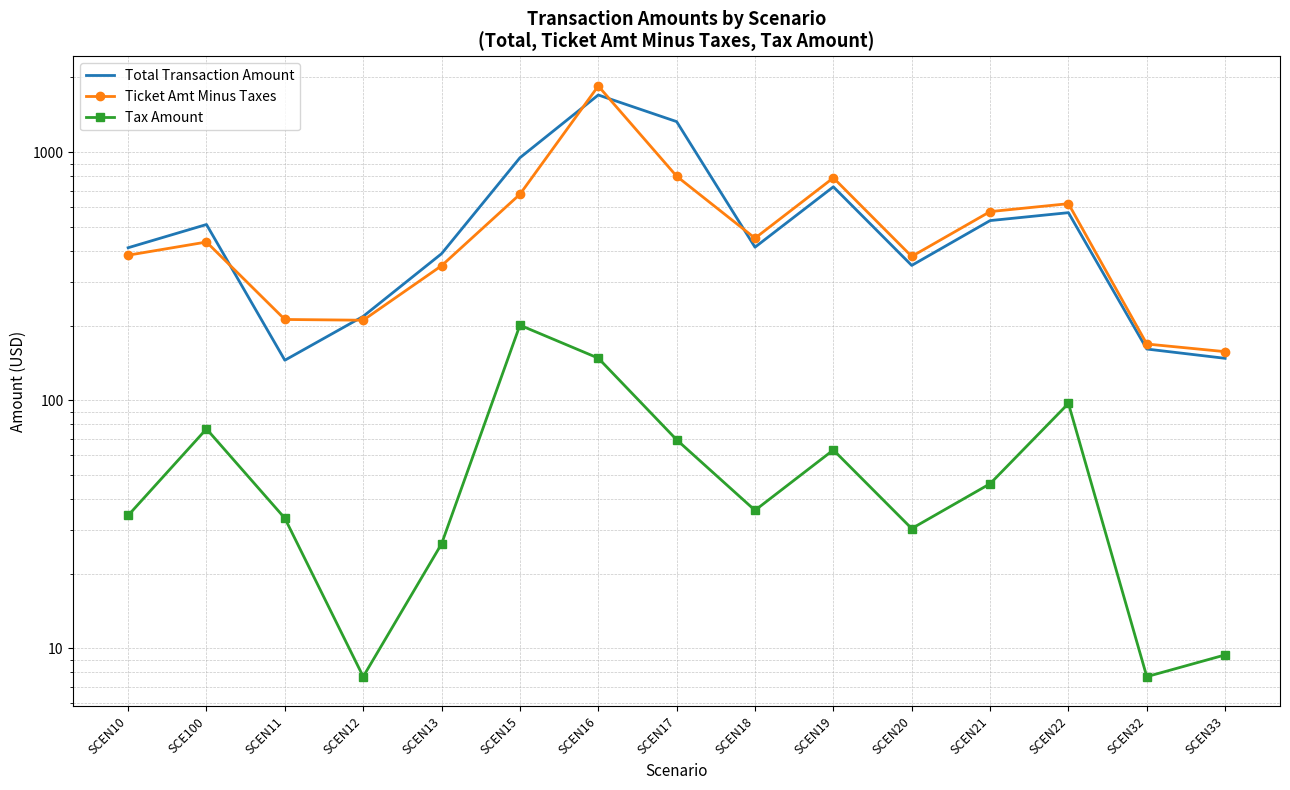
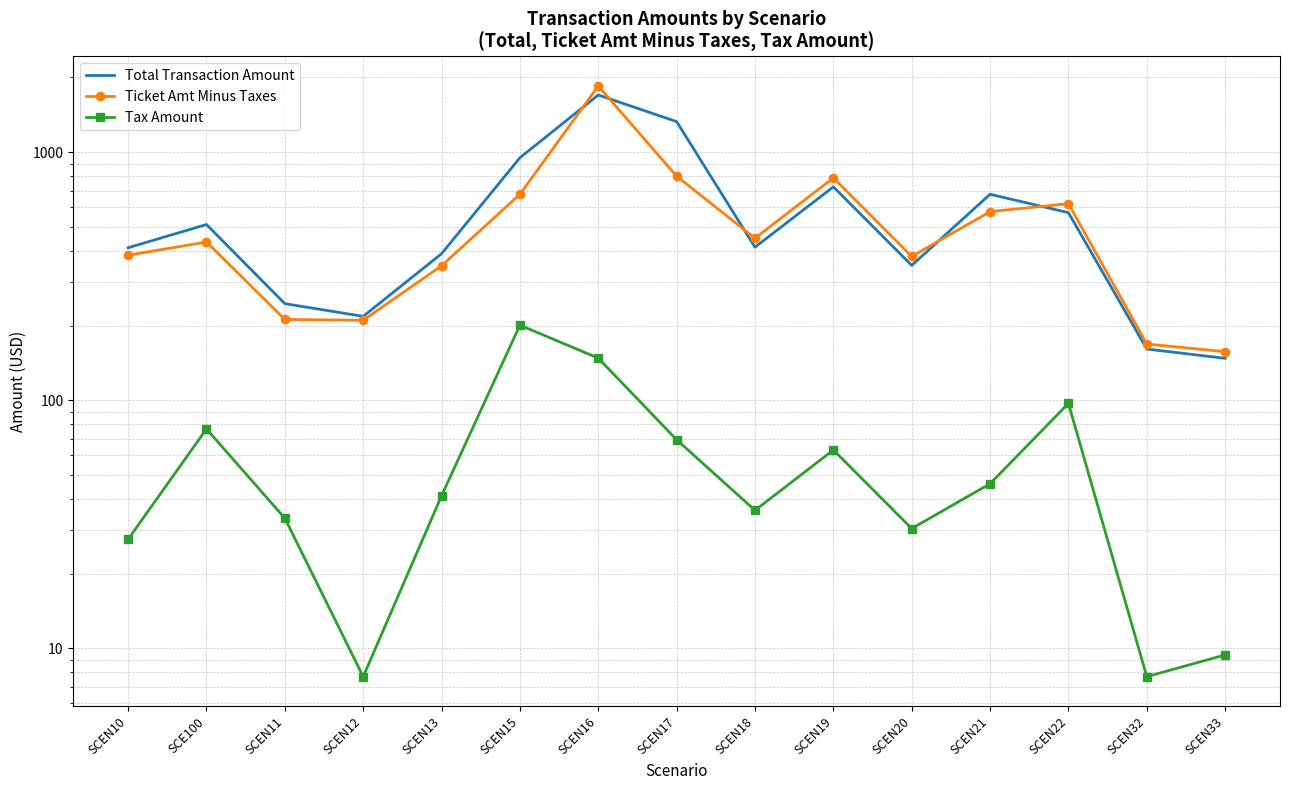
Tax Amount, SCEN10: 34 -> 28
Total Transaction Amount, SCEN11: 140 -> 250
Tax Amount, SCEN13: 26 -> 41
Total Transaction Amount, SCEN21: 530 -> 680
